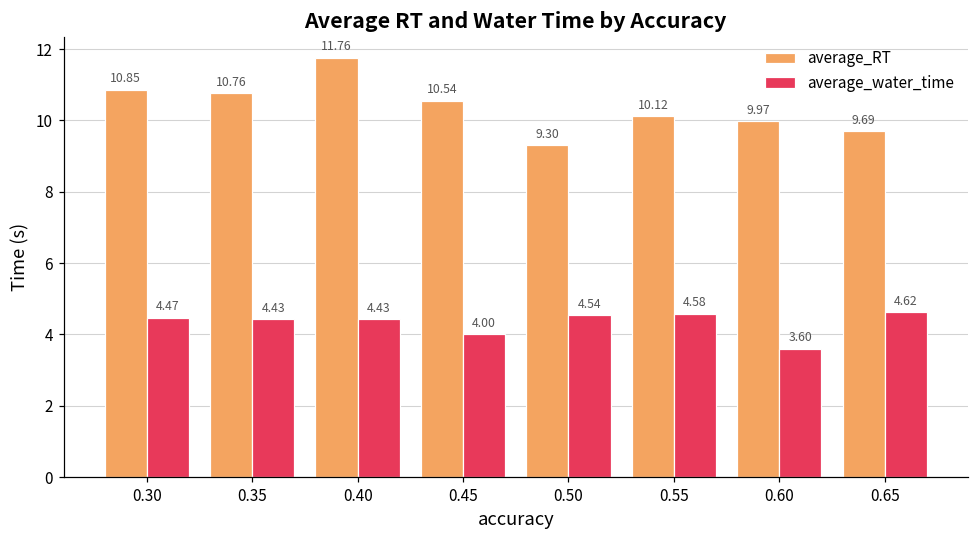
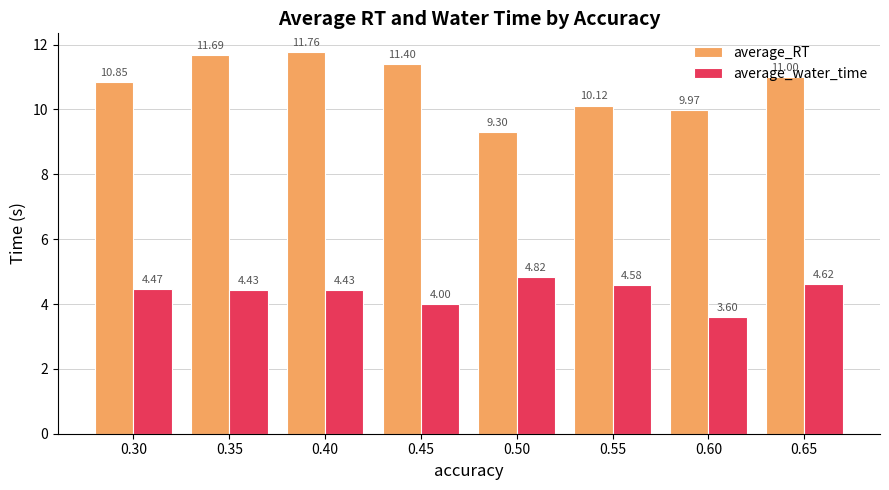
average_RT, 0.35: 10.76 -> 11.69
average_RT, 0.45: 10.54 -> 11.40
average_water_time, 0.50: 4.54 -> 4.82
average_RT, 0.65: 9.69 -> 11.00
